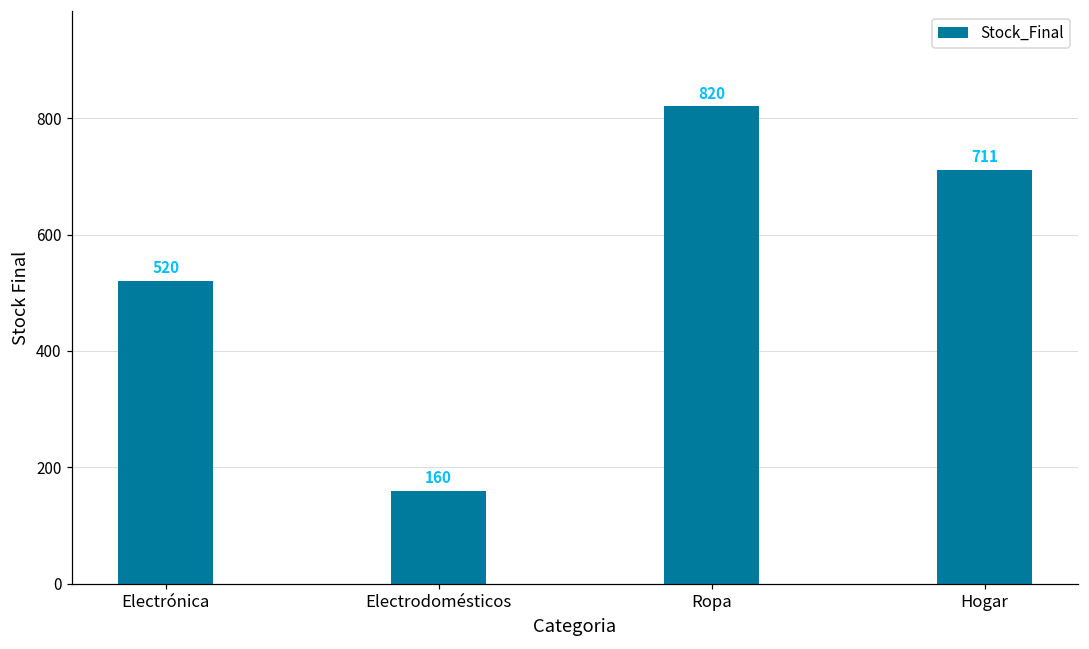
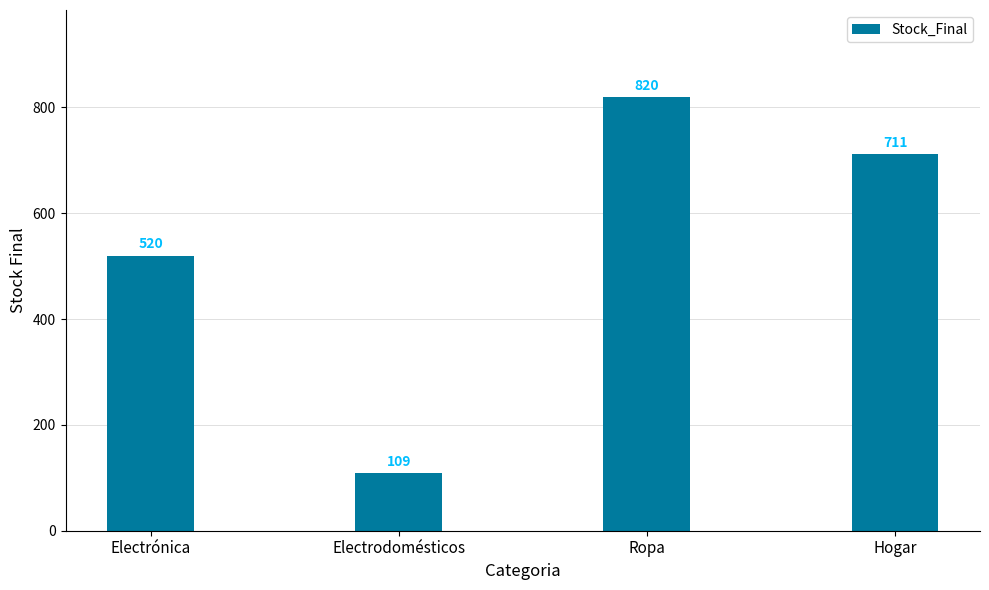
Electrodomésticos: 160 -> 109
